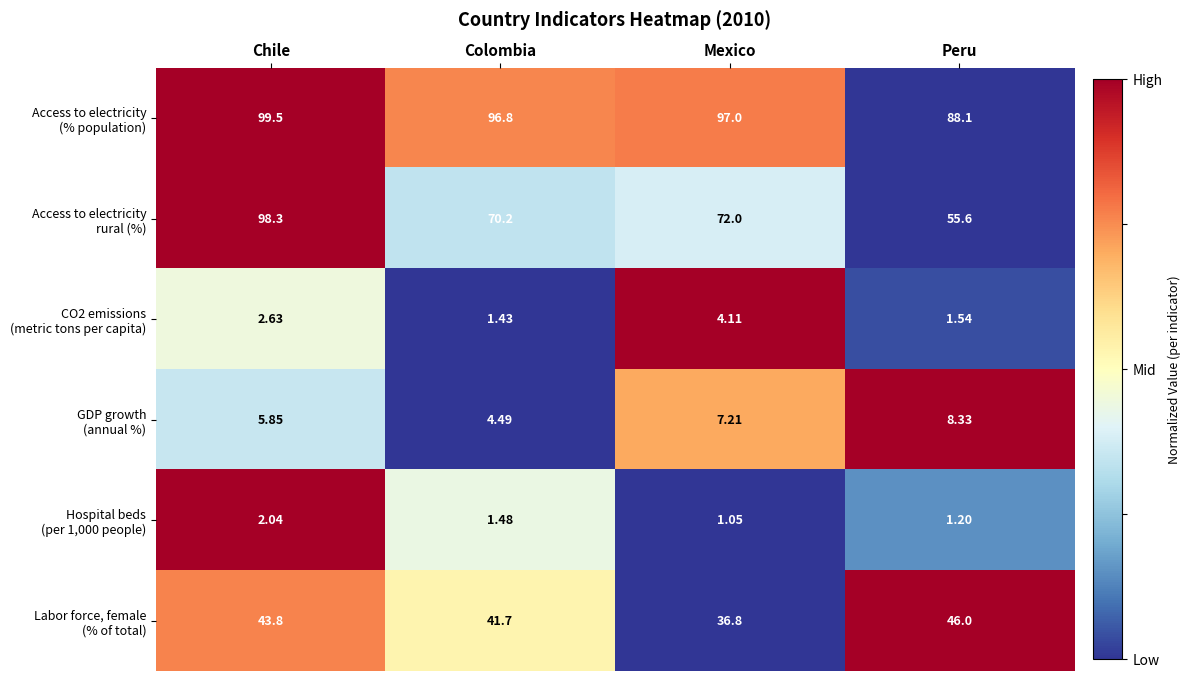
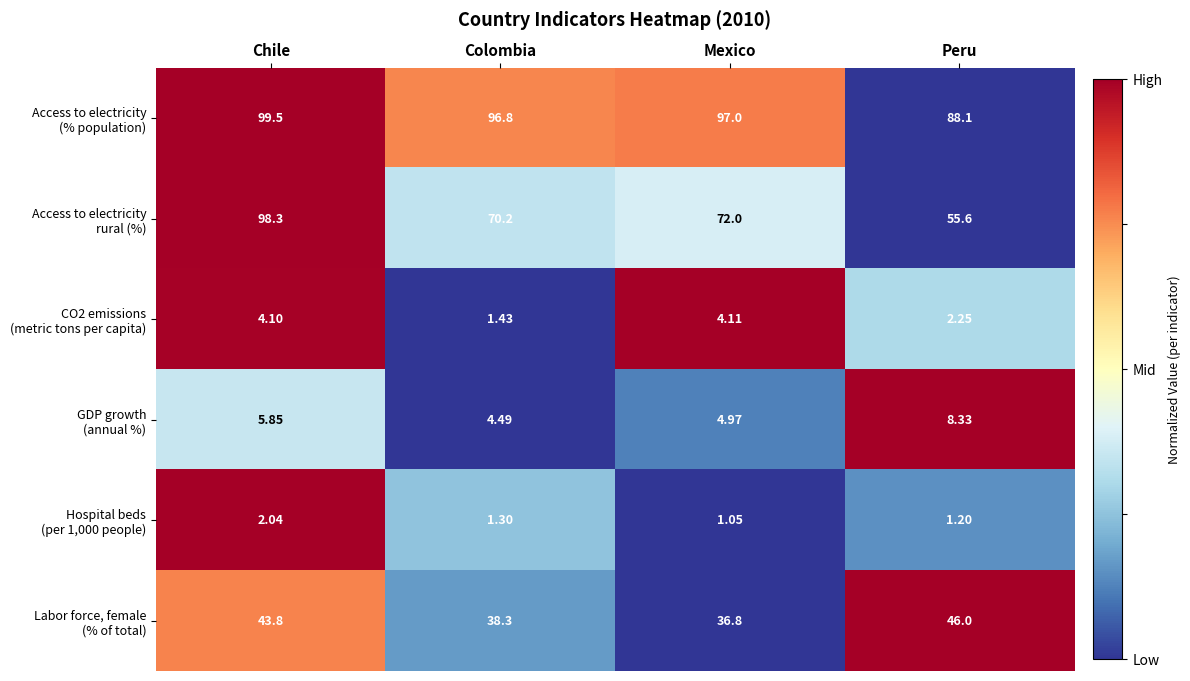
CO2 emissions (metric tons per capita), Chile: 2.63 -> 4.10
CO2 emissions (metric tons per capita), Peru: 1.54 -> 2.25
GDP growth (annual %), Mexico: 7.21 -> 4.97
Hospital beds (per 1,000 people), Colombia: 1.48 -> 1.30
Labor force, female (% of total), Colombia: 41.7 -> 38.3
